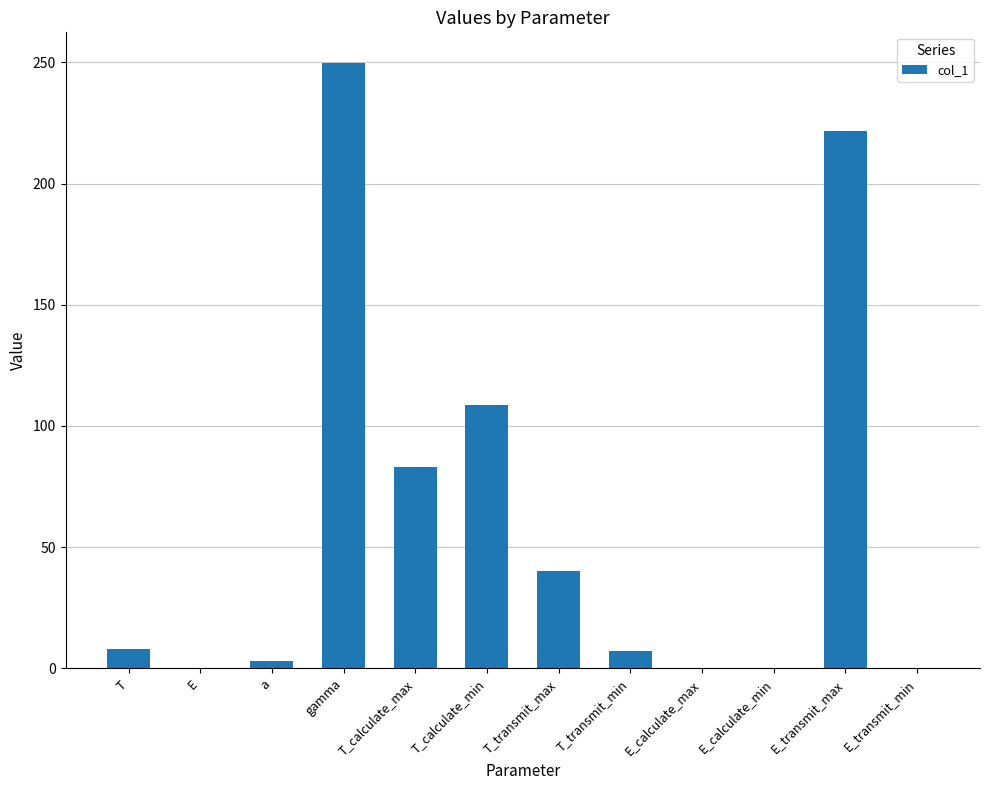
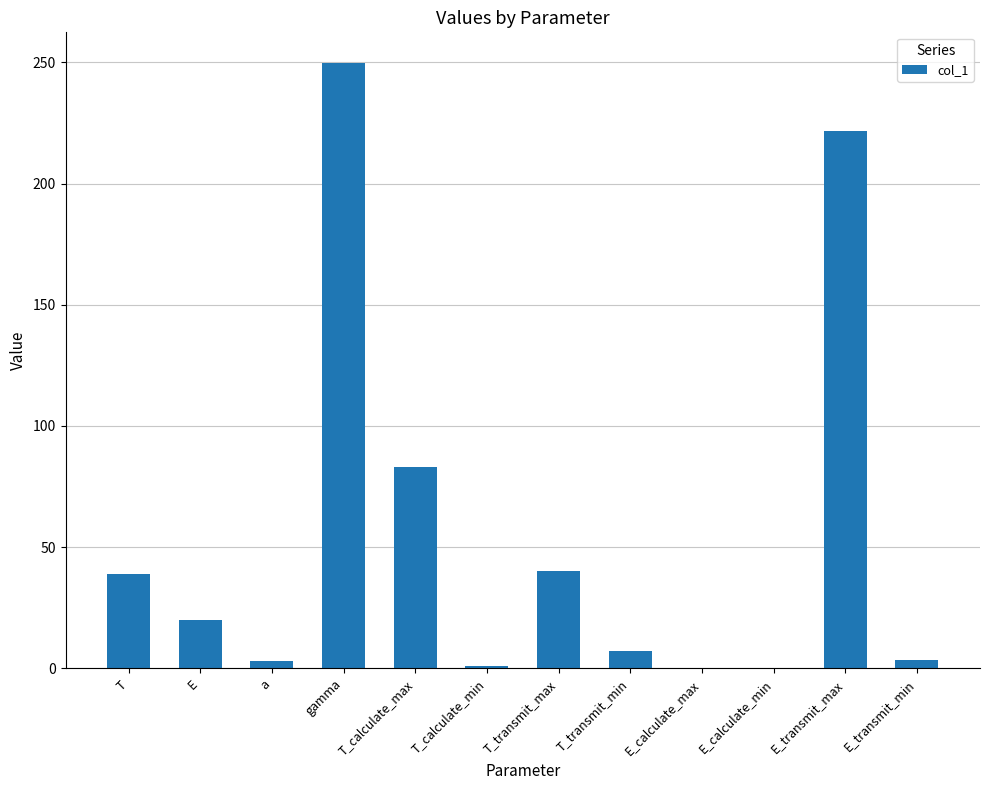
T: 8 -> 39
E: 0 -> 20
T_calculate_min: 109 -> 1
E_transmit_min: 0 -> 3
